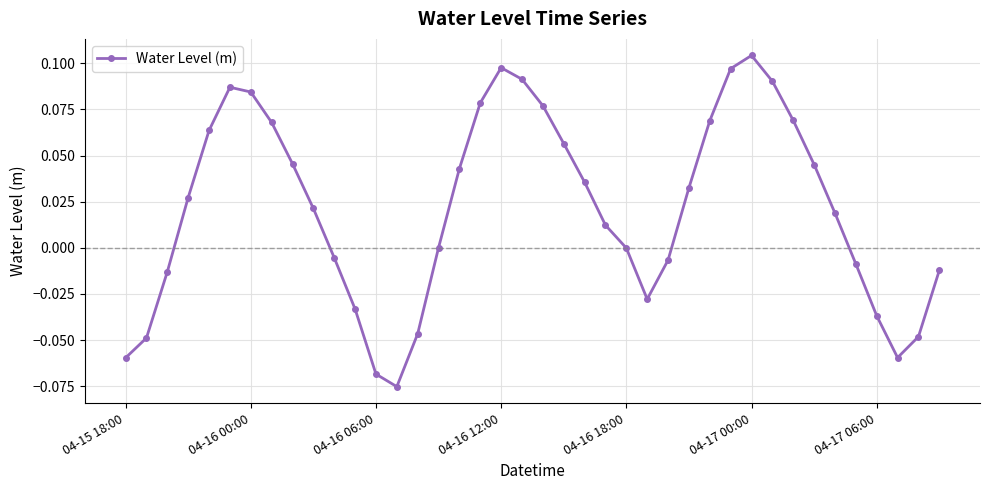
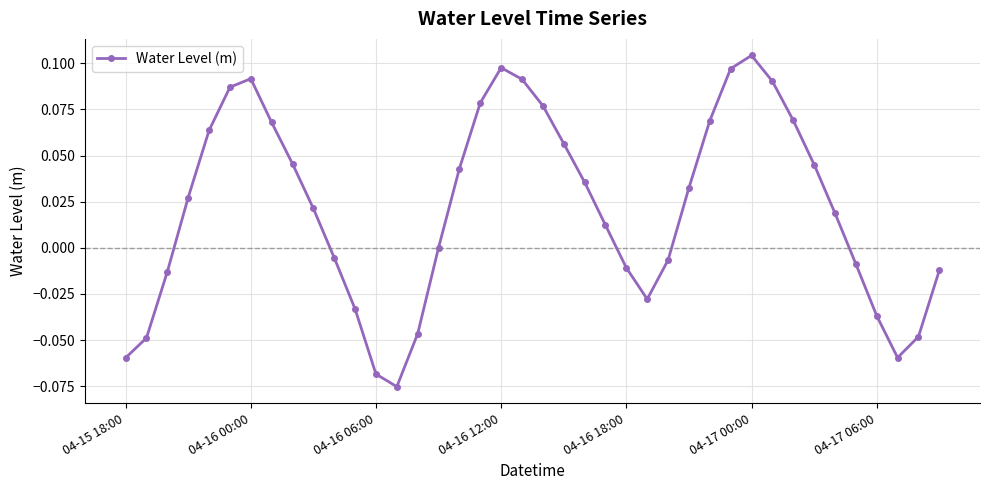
04-16 00:00: 0.084 -> 0.092
04-16 18:00: 0.000 -> -0.011
